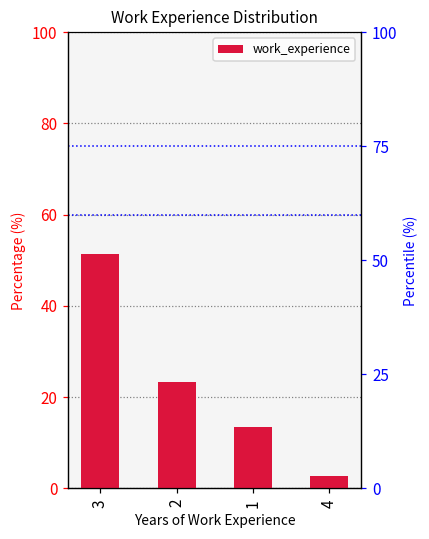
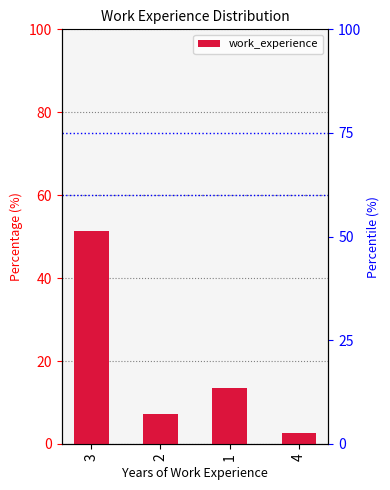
2: 23 -> 7
